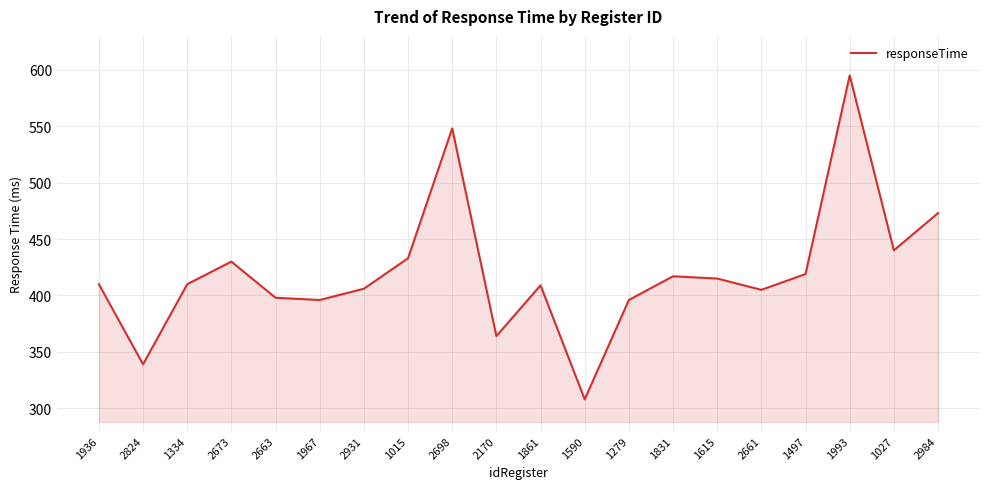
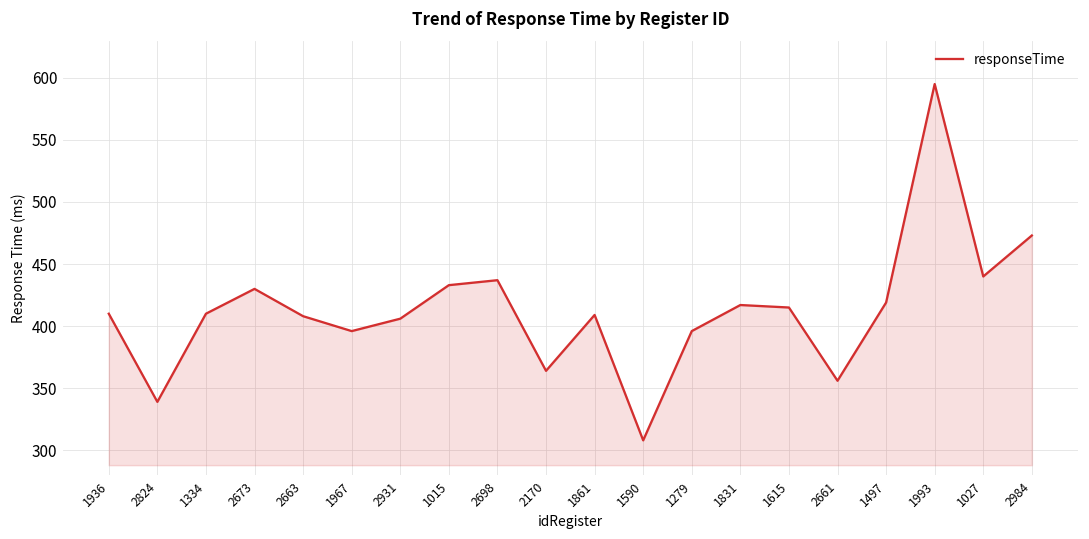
2663: 398 -> 408
2698: 548 -> 437
2661: 405 -> 356
